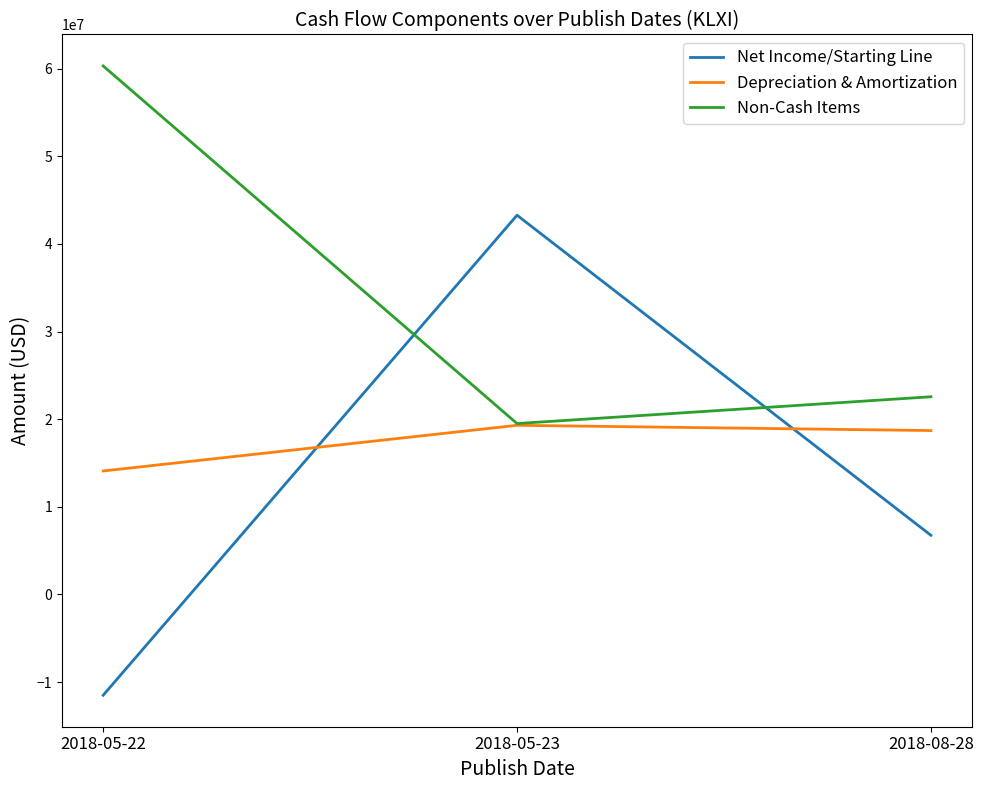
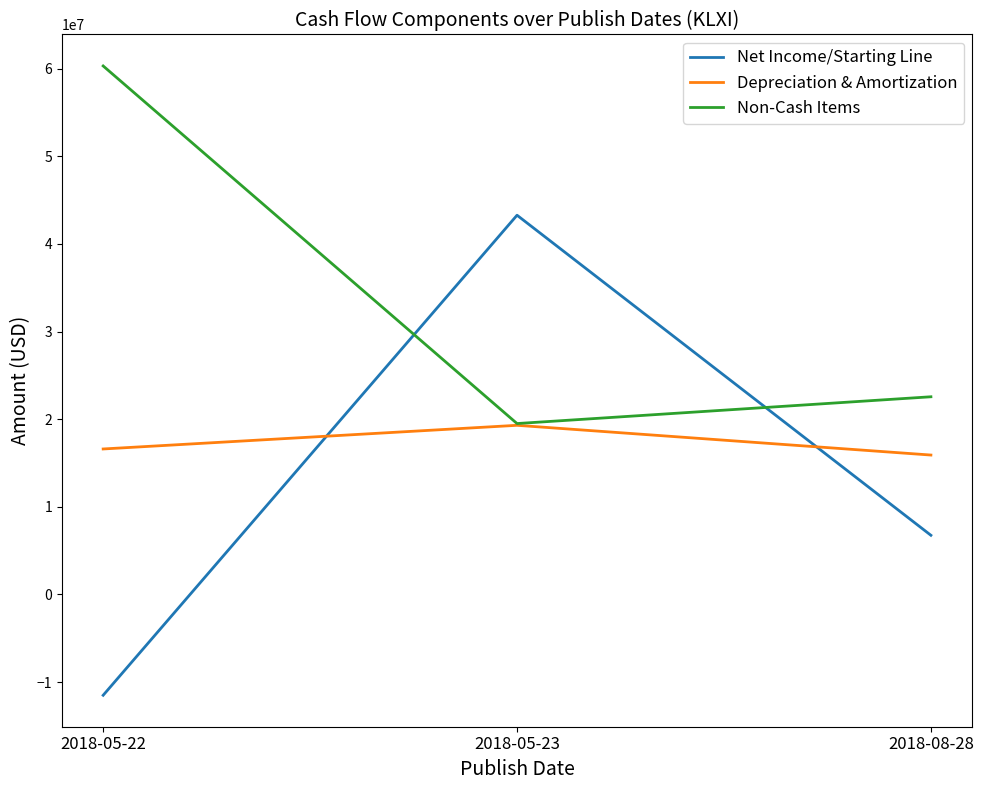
Depreciation & Amortization, 2018-05-22: 14000000 -> 17000000
Depreciation & Amortization, 2018-08-28: 19000000 -> 16000000
